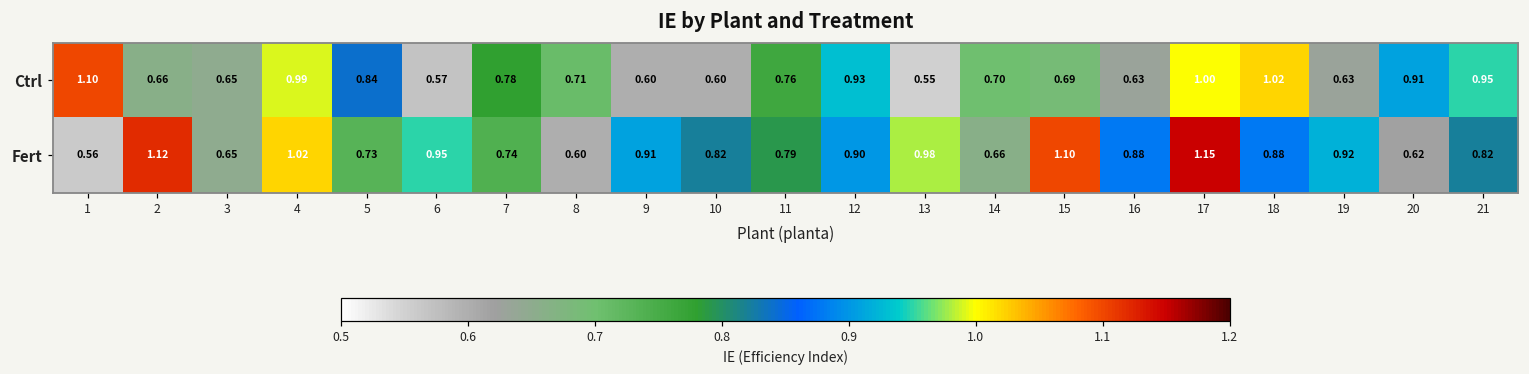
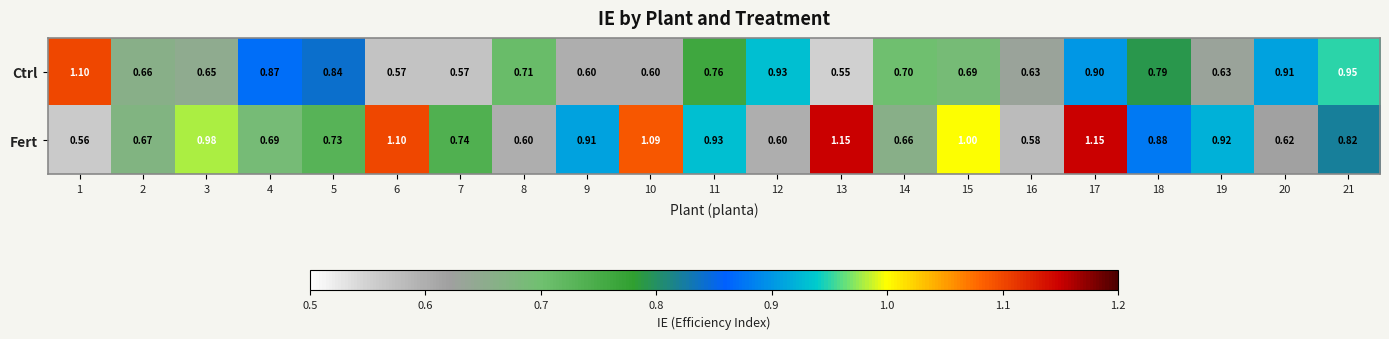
Ctrl, 4: 0.99 -> 0.87
Ctrl, 7: 0.78 -> 0.57
Ctrl, 17: 1.00 -> 0.90
Ctrl, 18: 1.02 -> 0.79
Fert, 2: 1.12 -> 0.67
Fert, 3: 0.65 -> 0.98
Fert, 4: 1.02 -> 0.69
Fert, 6: 0.95 -> 1.10
Fert, 10: 0.82 -> 1.09
Fert, 11: 0.79 -> 0.93
Fert, 12: 0.90 -> 0.60
Fert, 13: 0.98 -> 1.15
Fert, 15: 1.10 -> 1.00
Fert, 16: 0.88 -> 0.58
